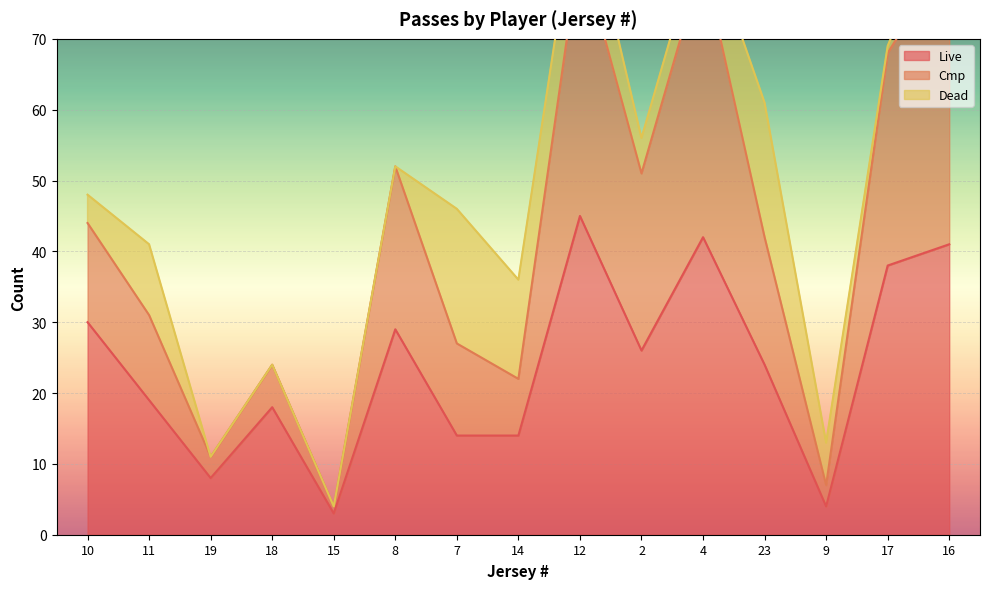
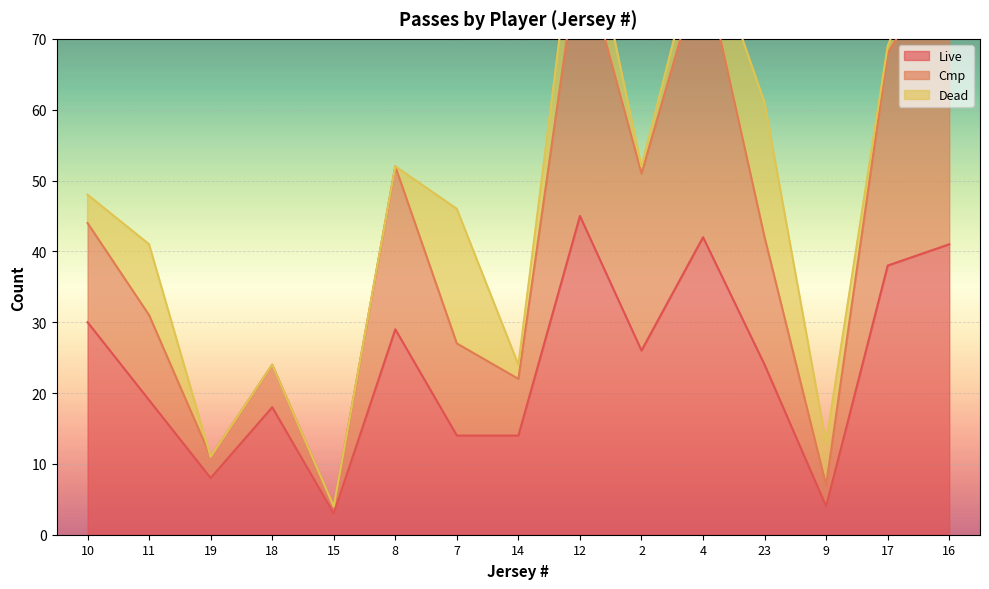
Dead, 14: 14 -> 2
Dead, 2: 5 -> 1
